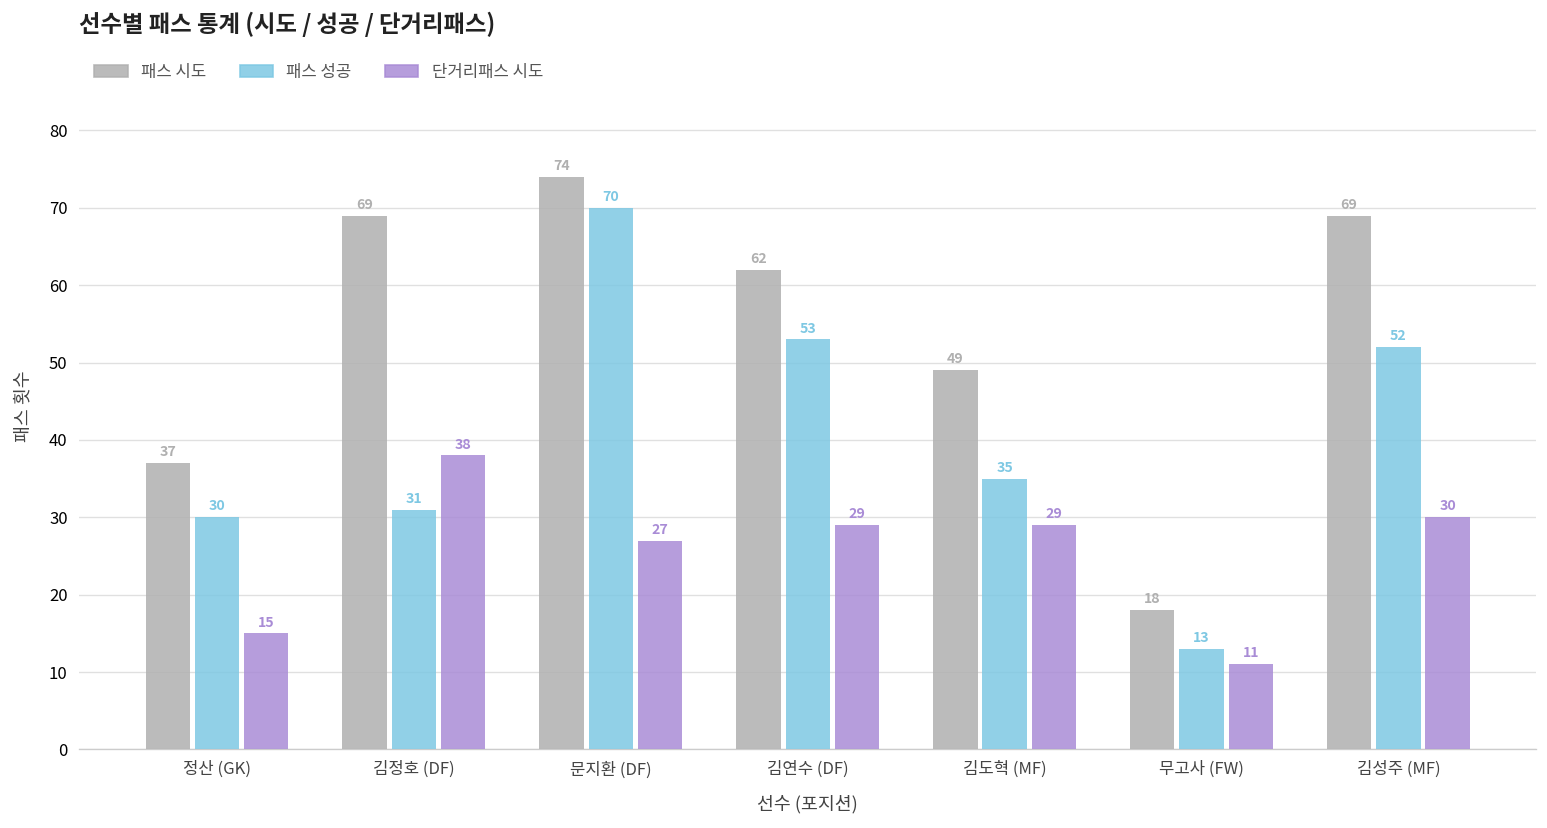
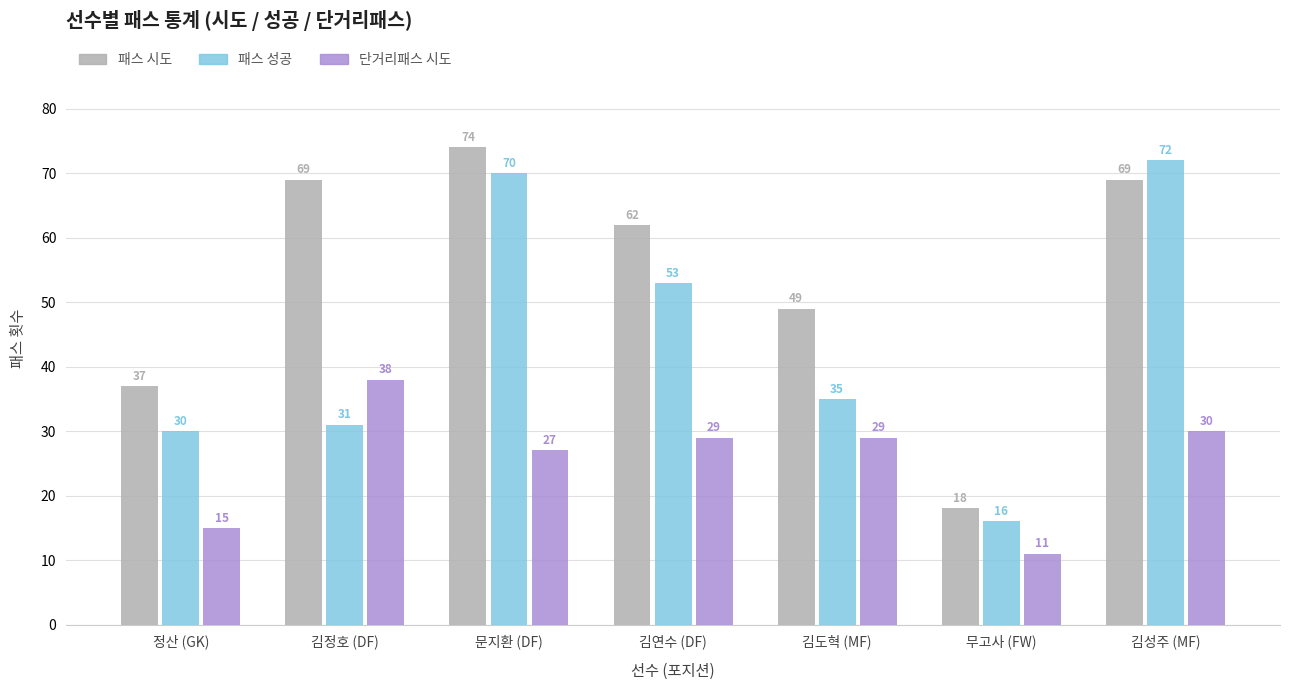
패스 성공, 무고사 (FW): 13 -> 16
패스 성공, 김성주 (MF): 52 -> 72
